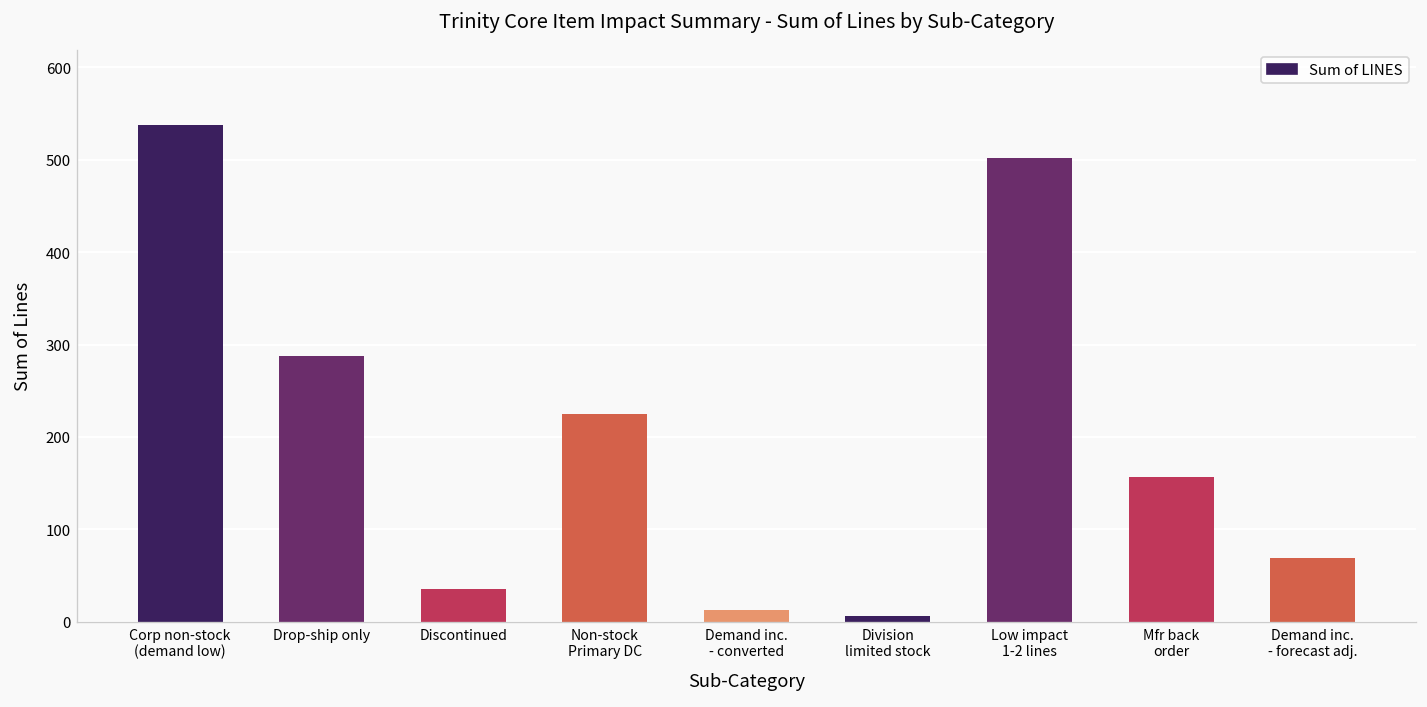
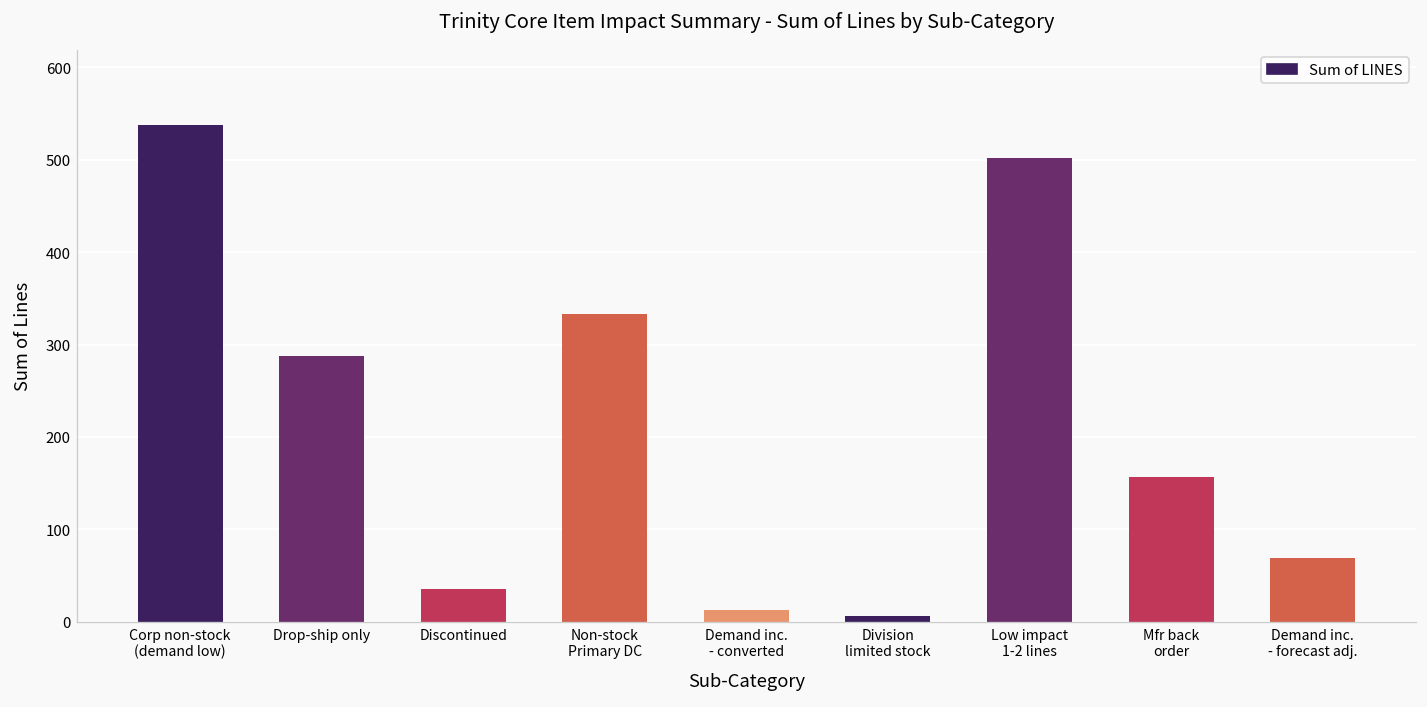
Non-stock Primary DC: 230 -> 330
